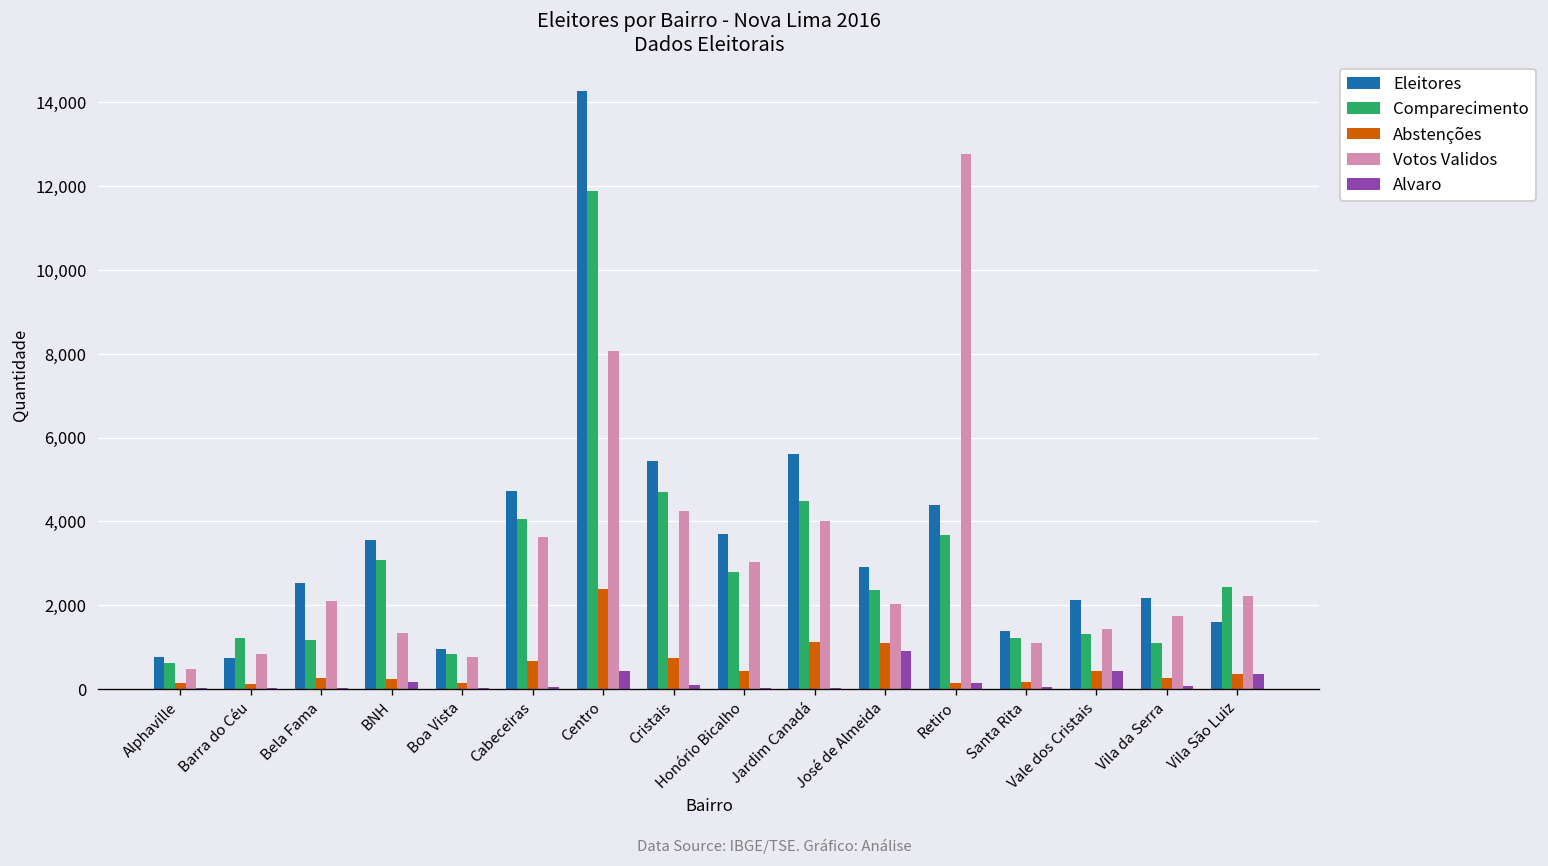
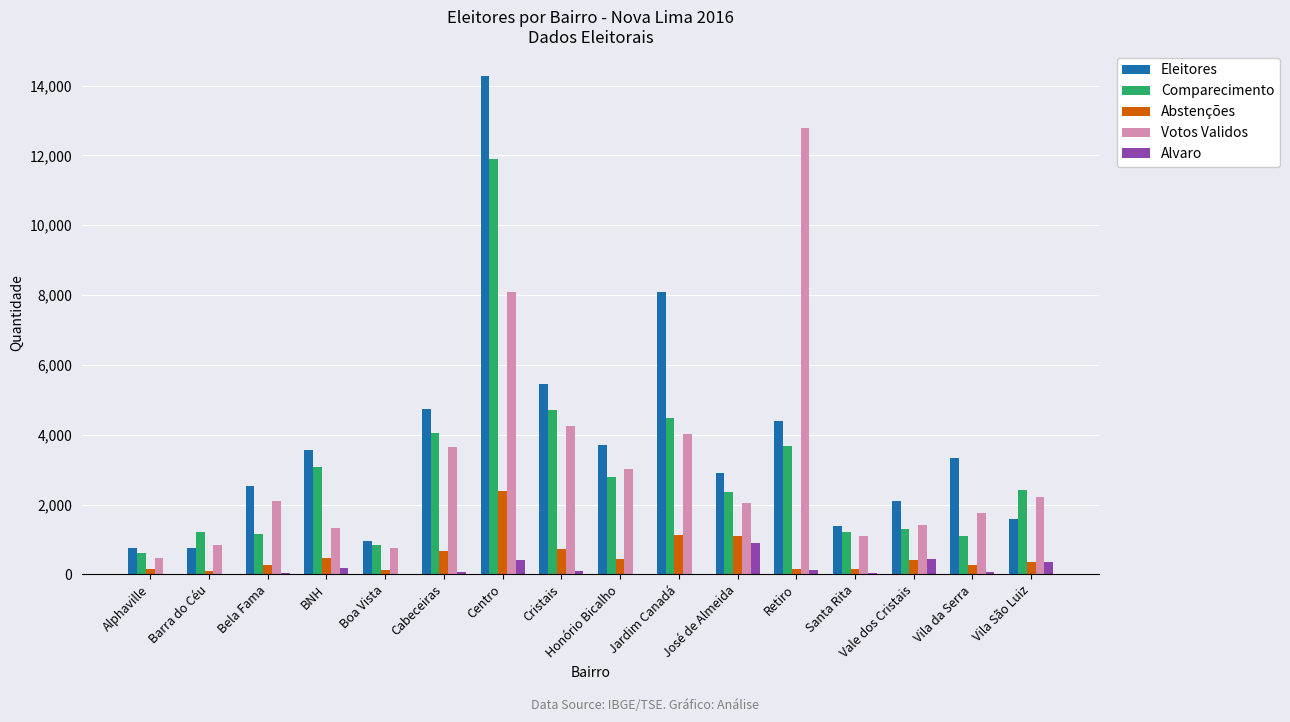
Abstenções, BNH: 200 -> 500
Eleitores, Jardim Canadá: 5,600 -> 8,100
Eleitores, Vila da Serra: 2,200 -> 3,300
